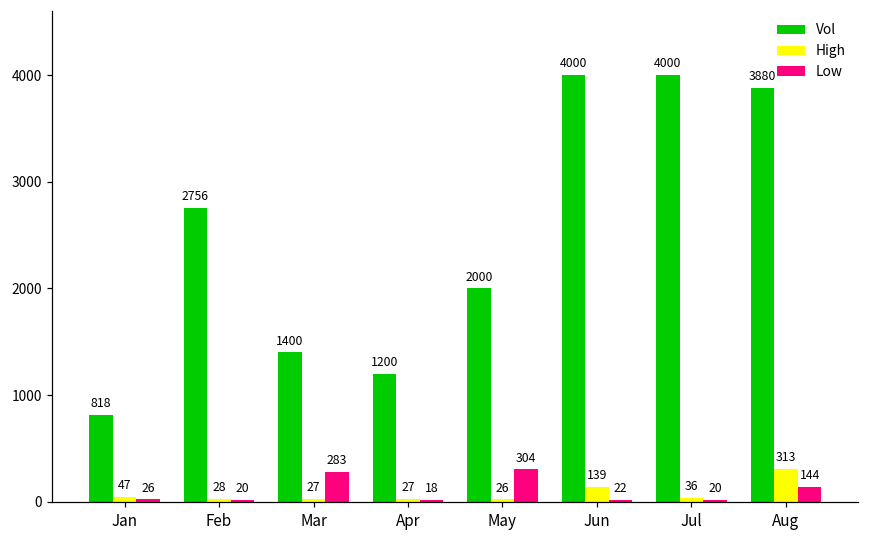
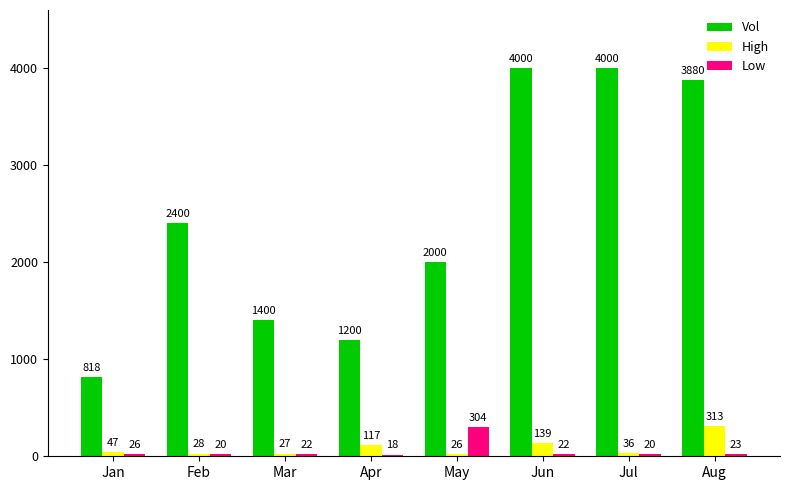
Vol, Feb: 2756 -> 2400
Low, Mar: 283 -> 22
High, Apr: 27 -> 117
Low, Aug: 144 -> 23
